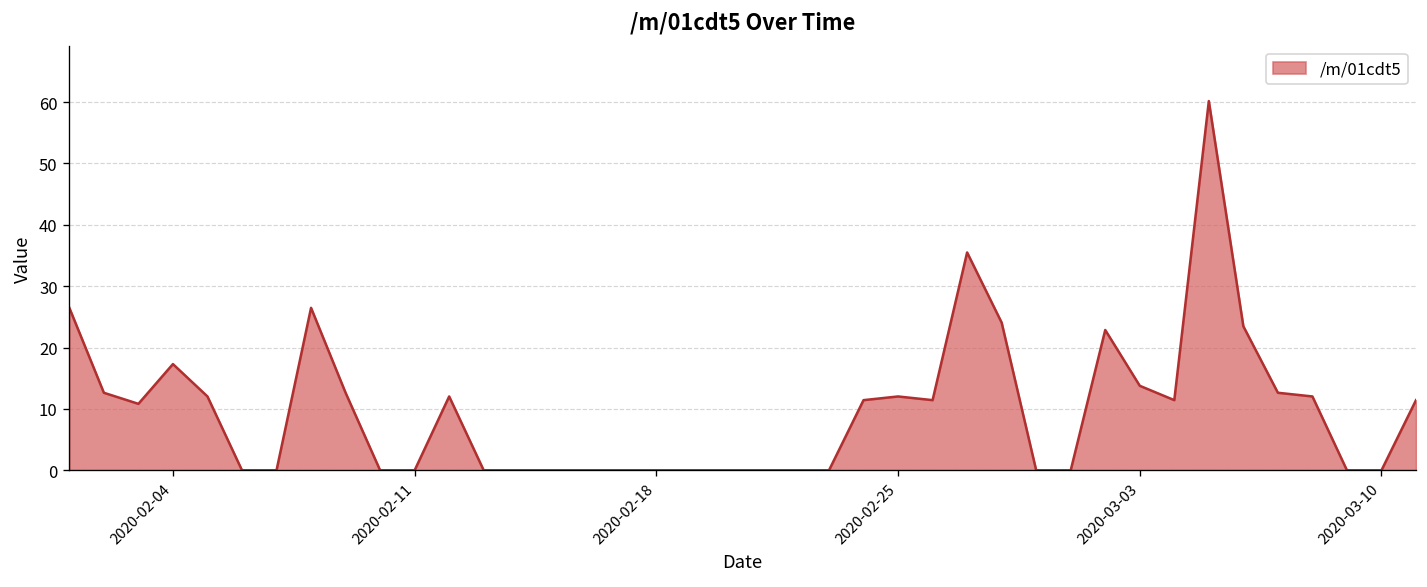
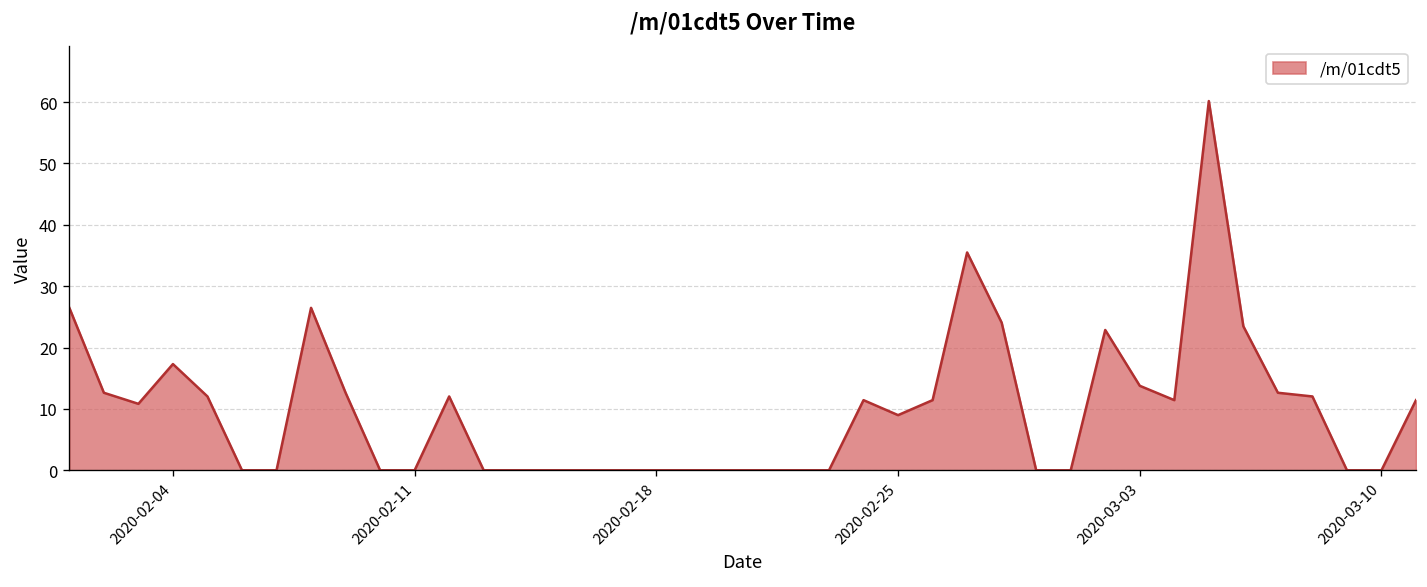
2020-02-25: 12 -> 9
